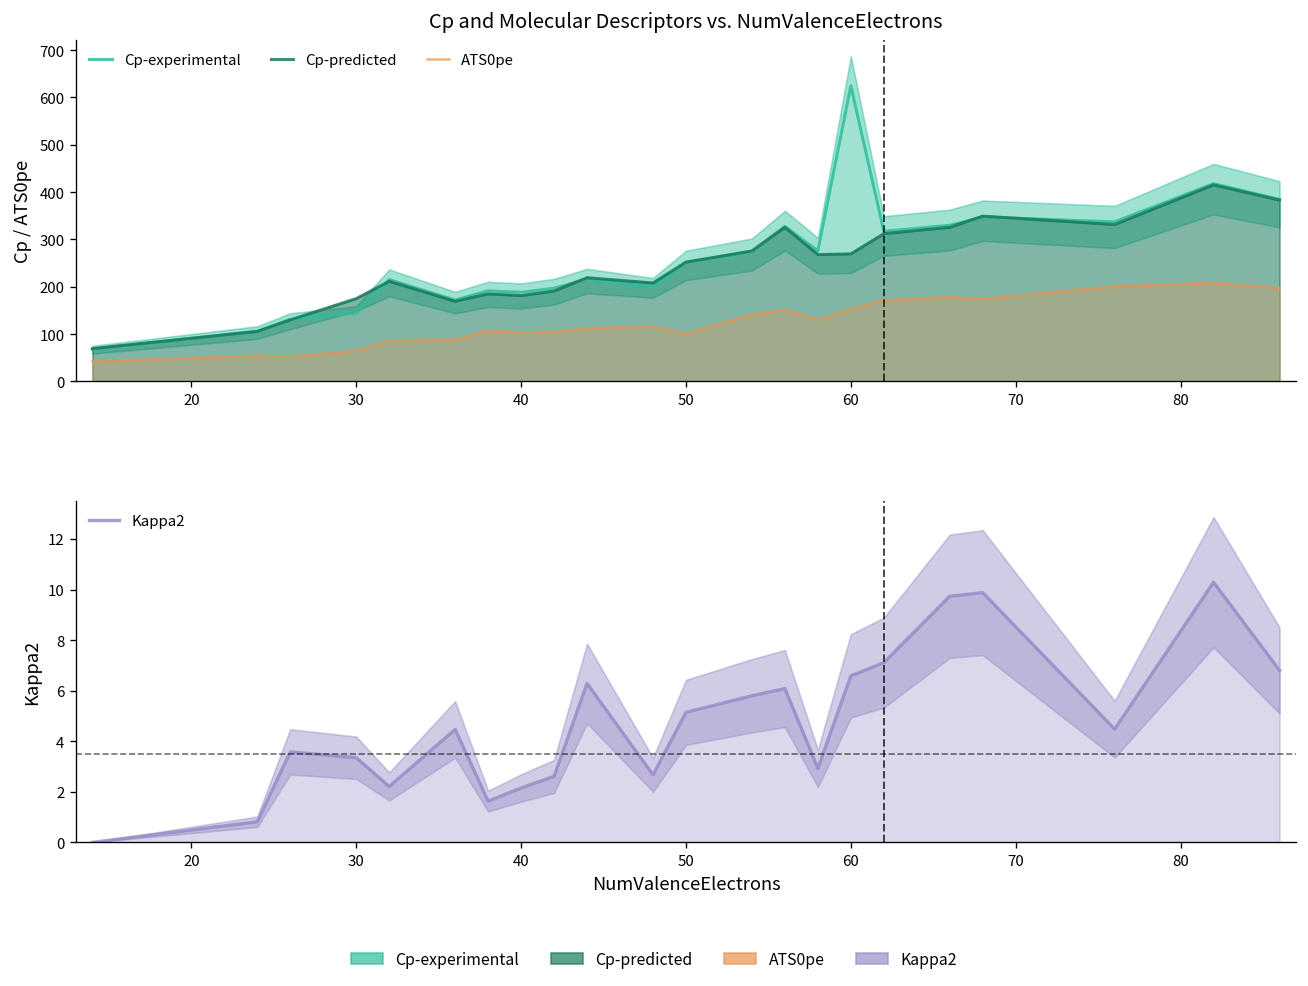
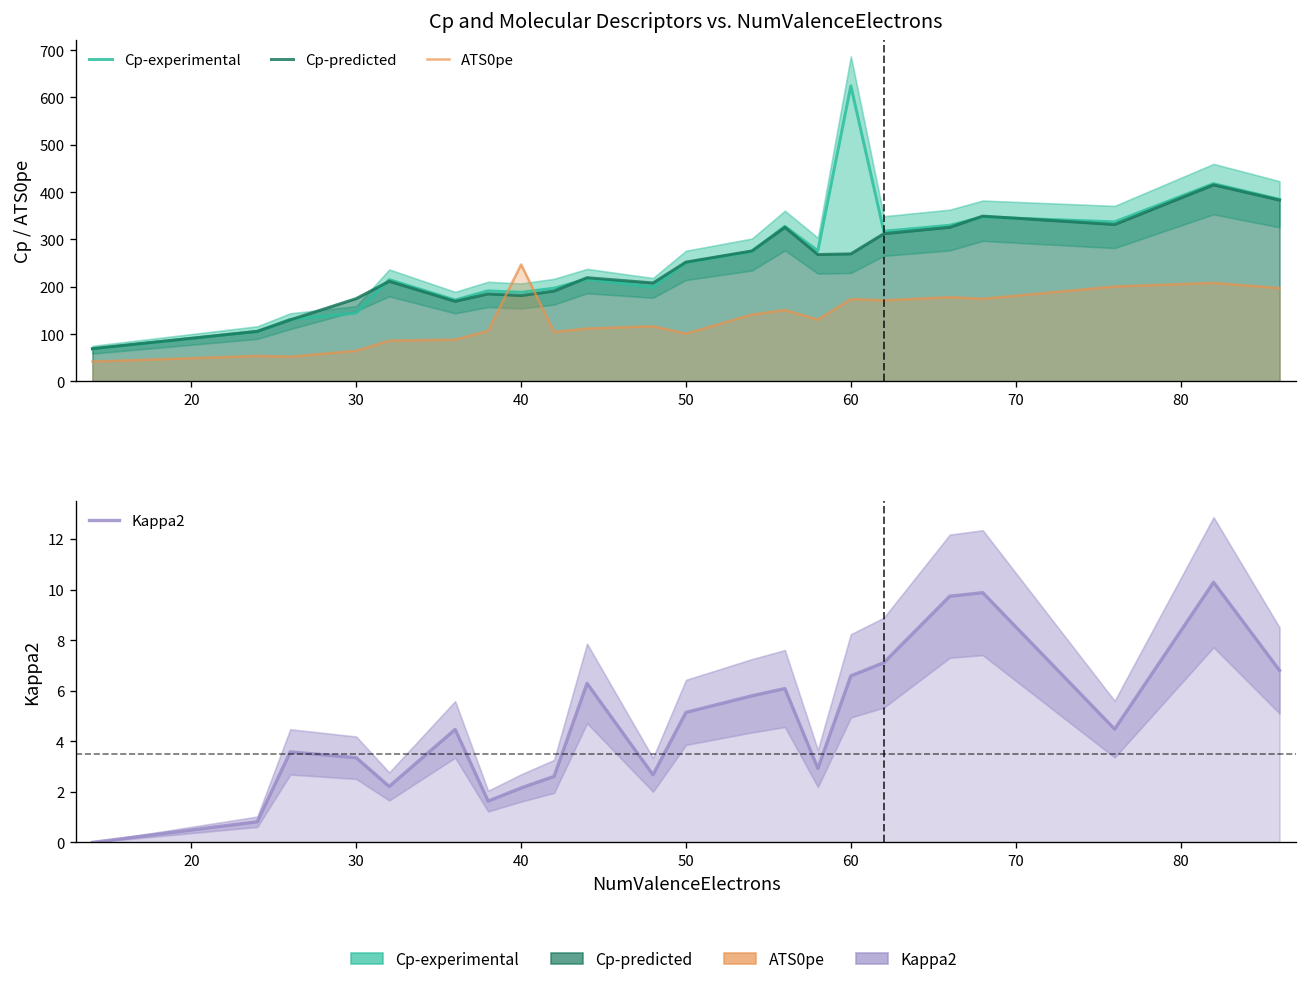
Cp and Molecular Descriptors vs. NumValenceElectrons, ATS0pe, 40: 100 -> 250
Cp and Molecular Descriptors vs. NumValenceElectrons, ATS0pe, 60: 150 -> 170
